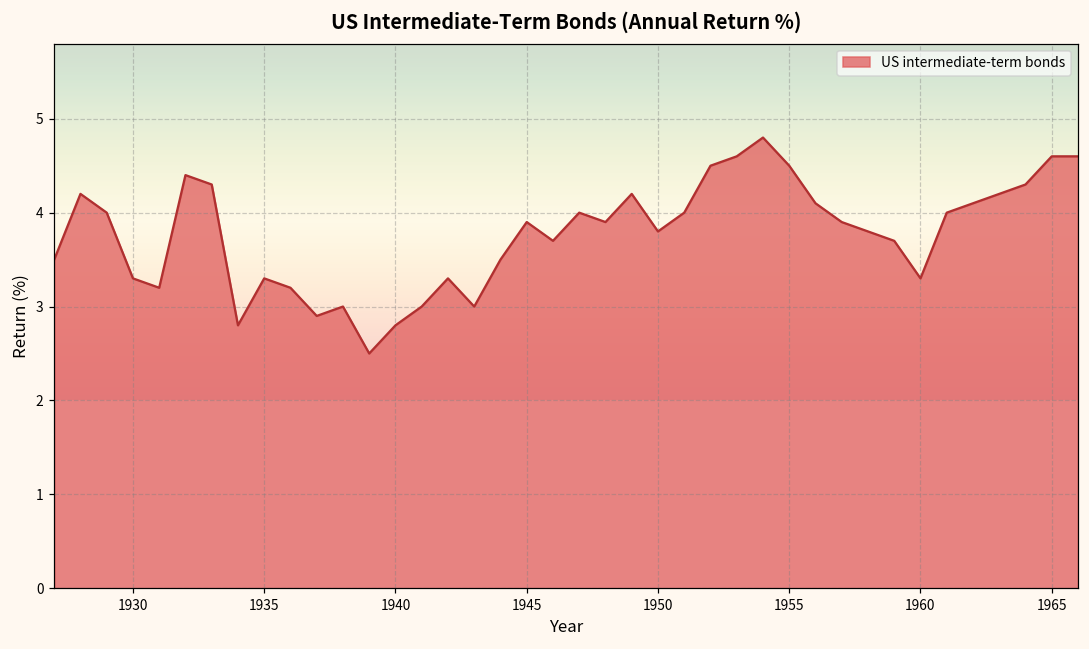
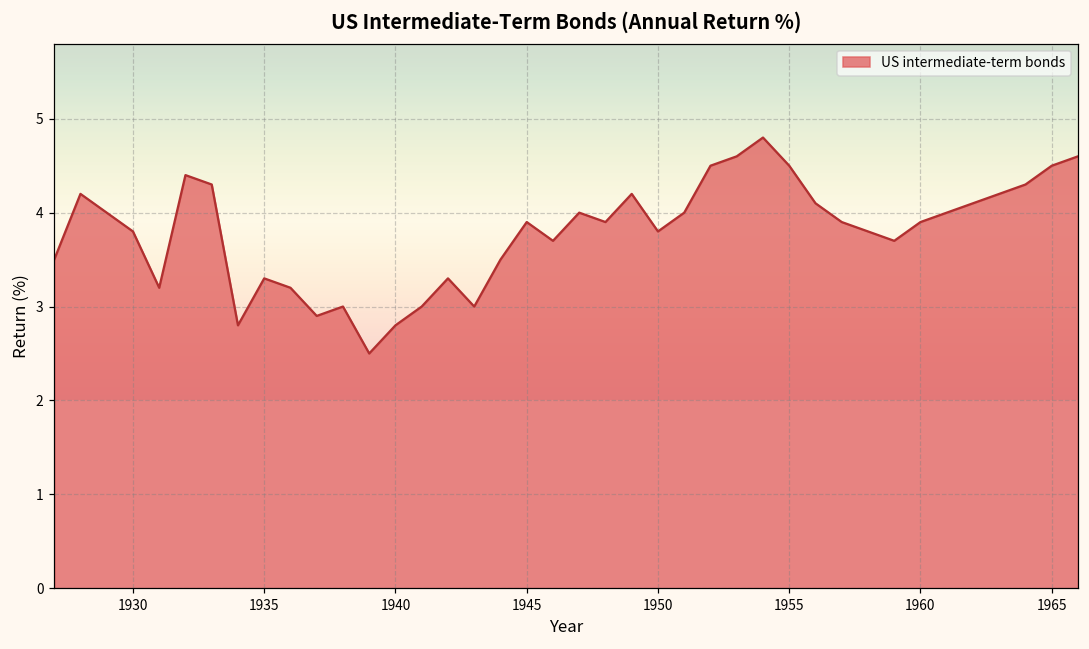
1930: 3.3 -> 3.8
1960: 3.3 -> 3.9
1965: 4.6 -> 4.5
